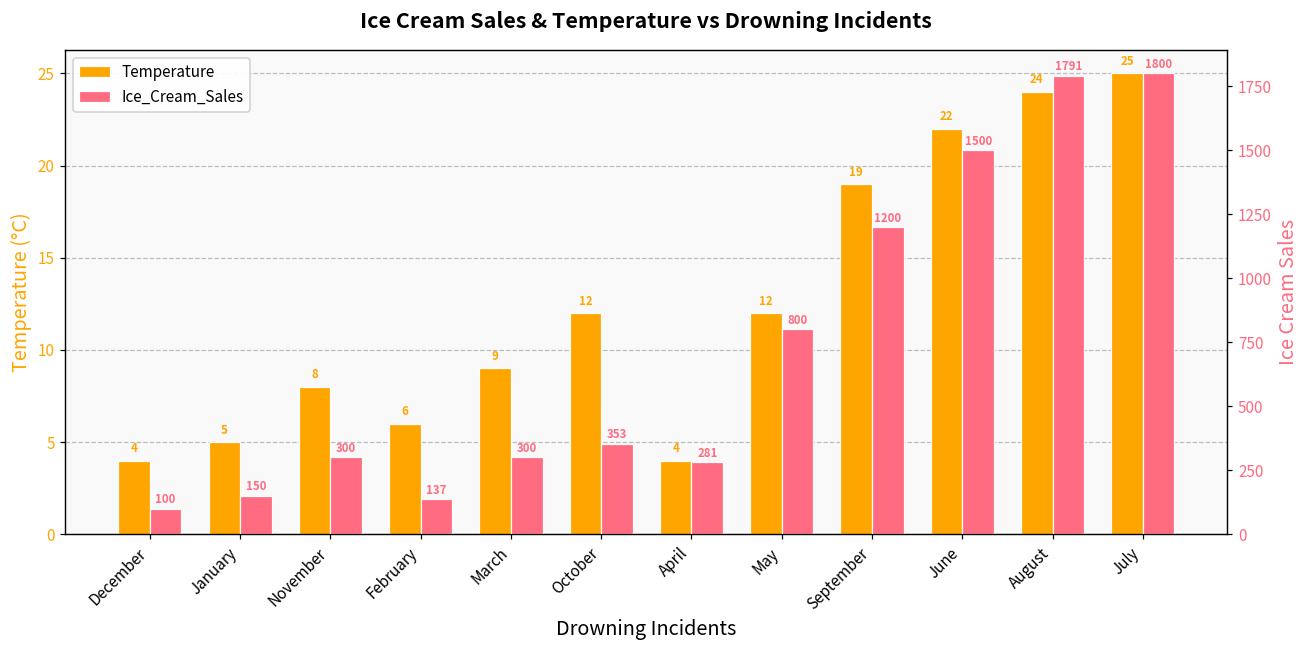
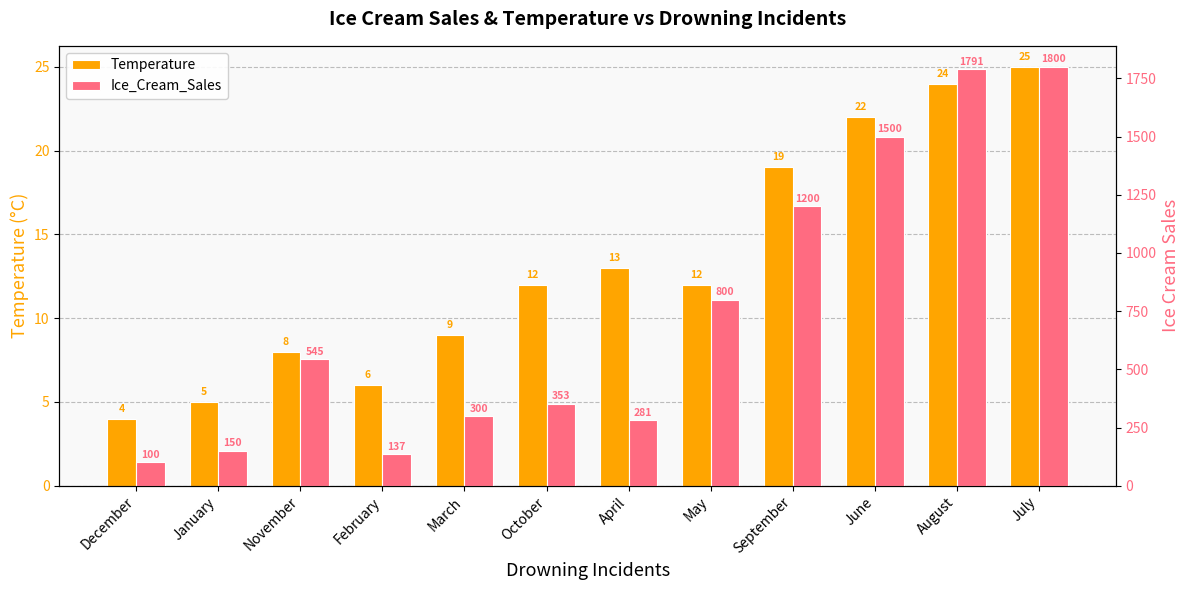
Temperature, April: 4 -> 13
Ice_Cream_Sales, November: 300 -> 545
